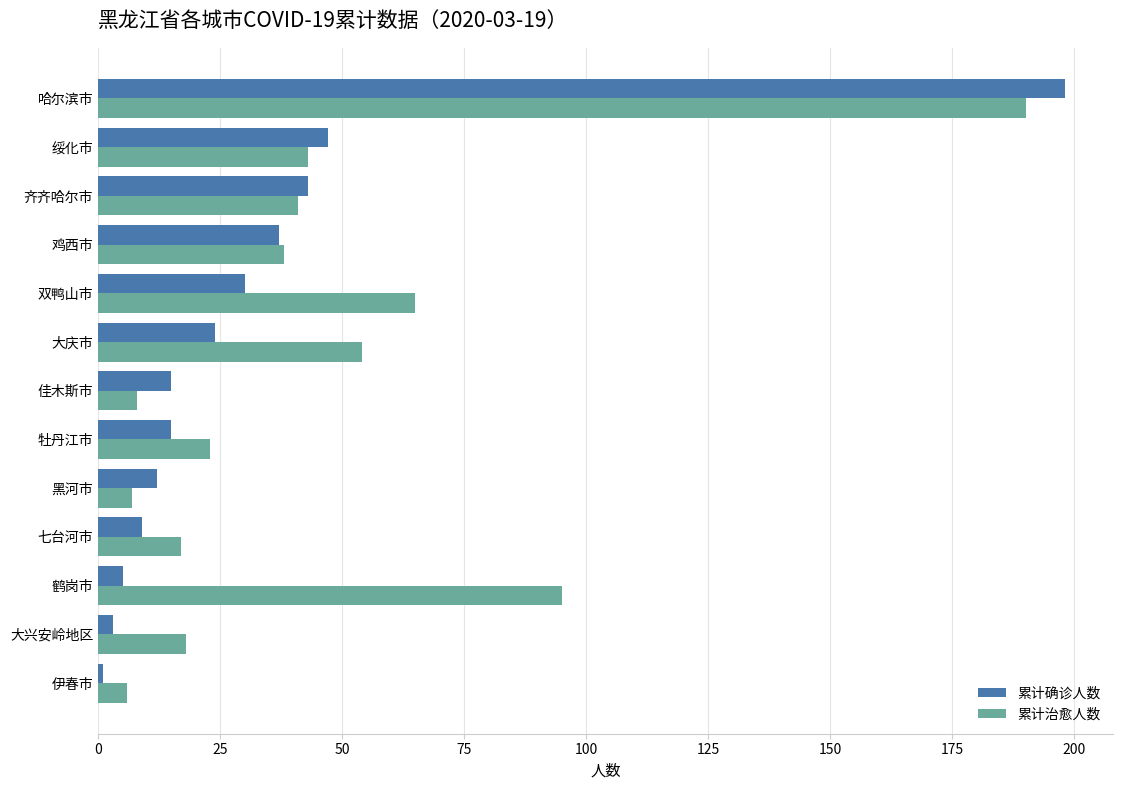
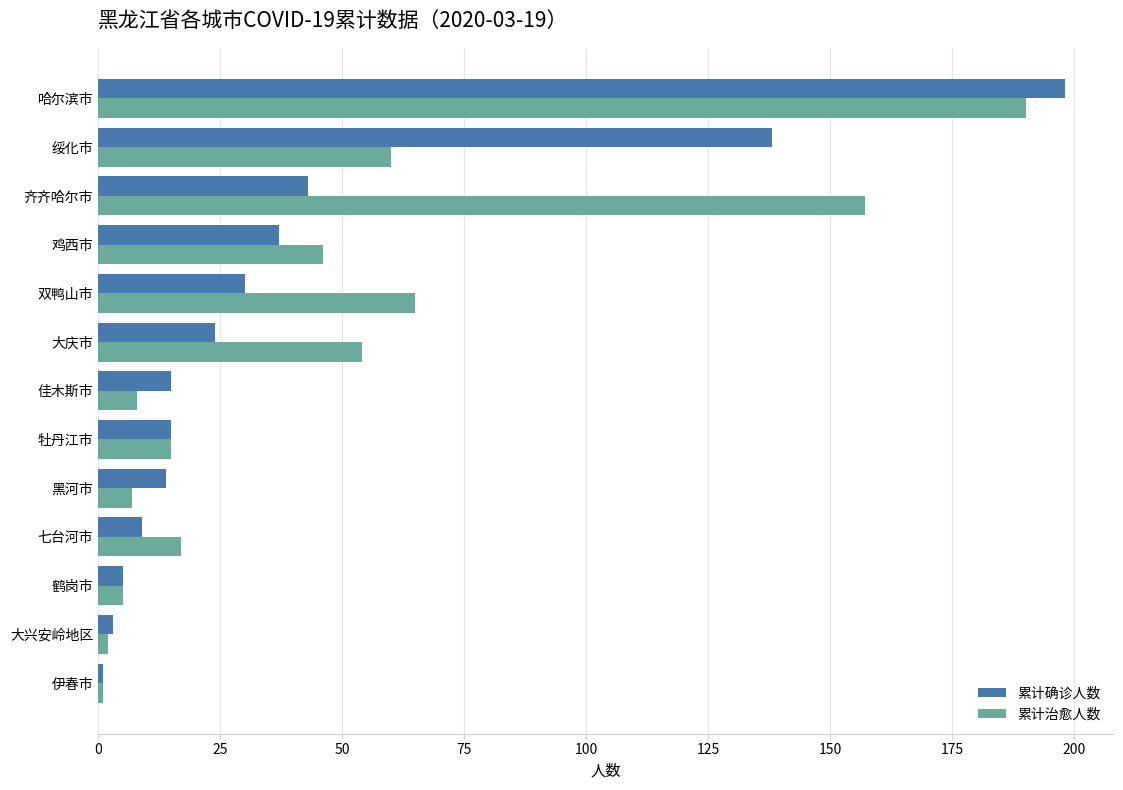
累计确诊人数, 绥化市: 47 -> 138
累计治愈人数, 绥化市: 43 -> 60
累计治愈人数, 齐齐哈尔市: 41 -> 157
累计治愈人数, 鸡西市: 38 -> 46
累计治愈人数, 牡丹江市: 23 -> 15
累计确诊人数, 黑河市: 12 -> 14
累计治愈人数, 鹤岗市: 95 -> 5
累计治愈人数, 大兴安岭地区: 18 -> 2
累计治愈人数, 伊春市: 6 -> 1
